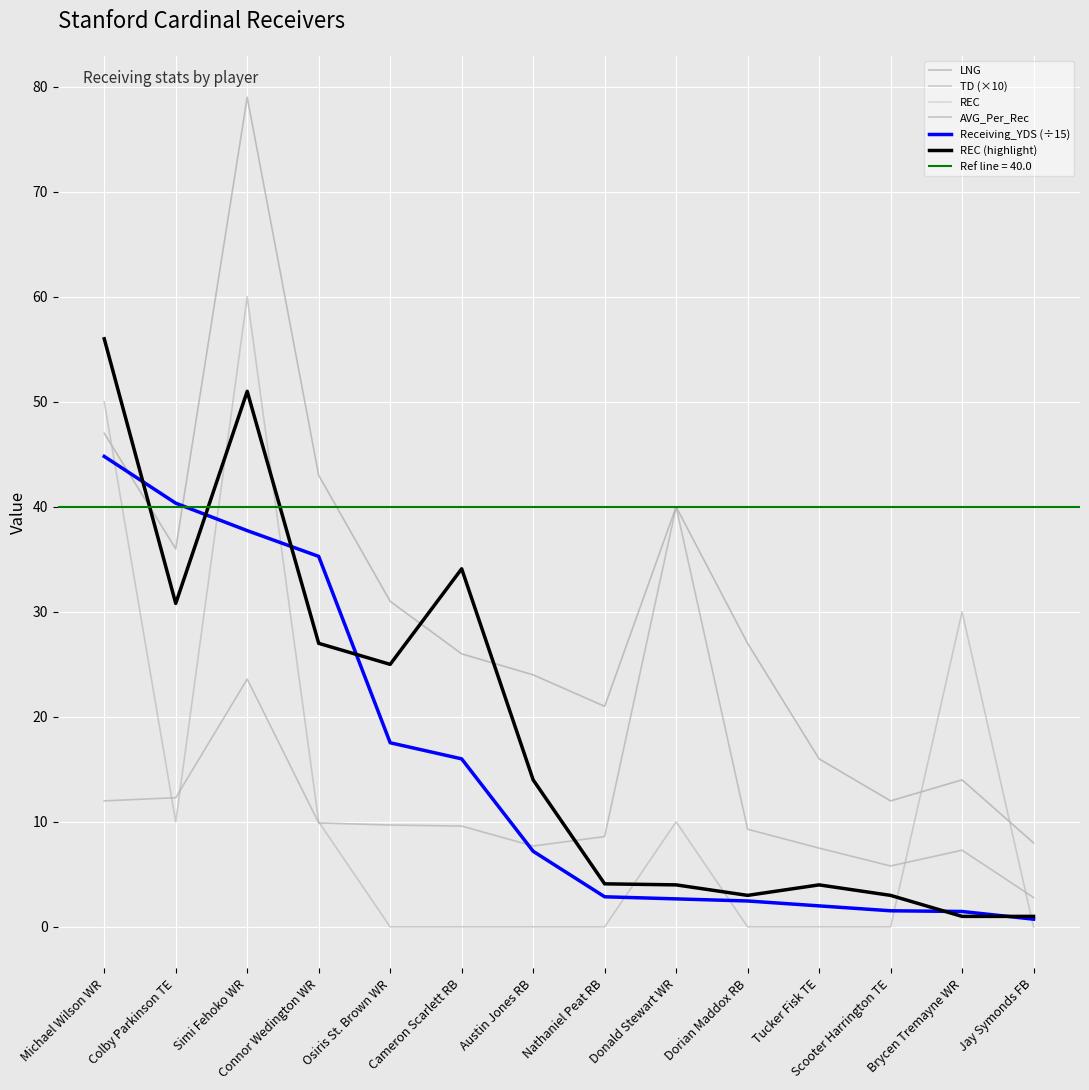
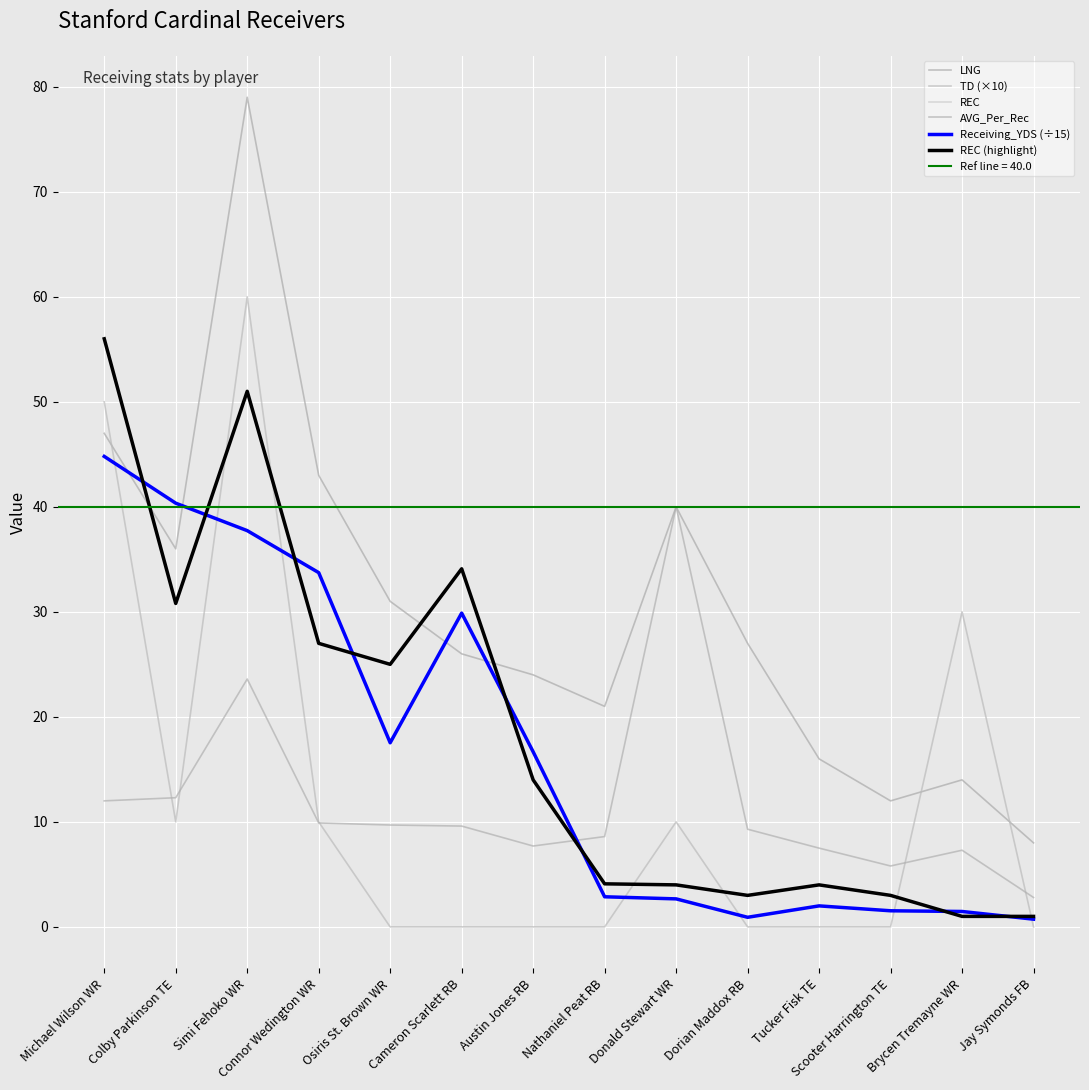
Receiving_YDS (÷15), Connor Wedington WR: 35.3 -> 33.7
Receiving_YDS (÷15), Cameron Scarlett RB: 16.0 -> 29.9
Receiving_YDS (÷15), Austin Jones RB: 7.2 -> 16.7
Receiving_YDS (÷15), Dorian Maddox RB: 2.5 -> 0.9
